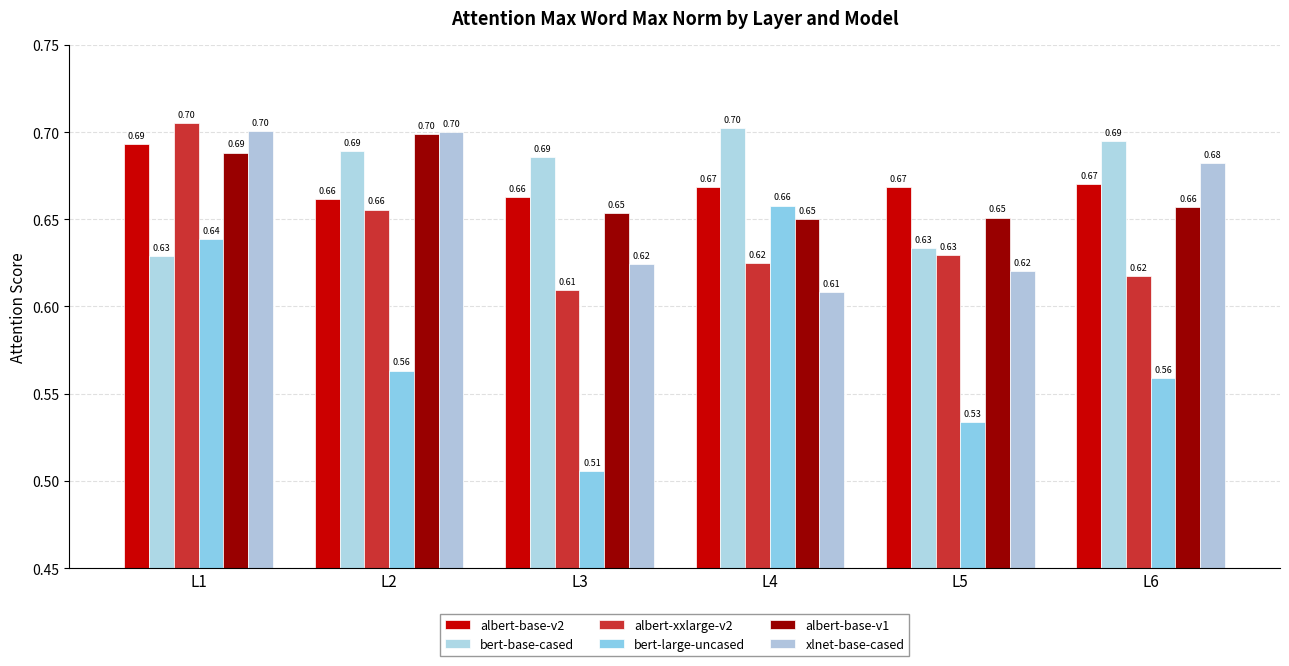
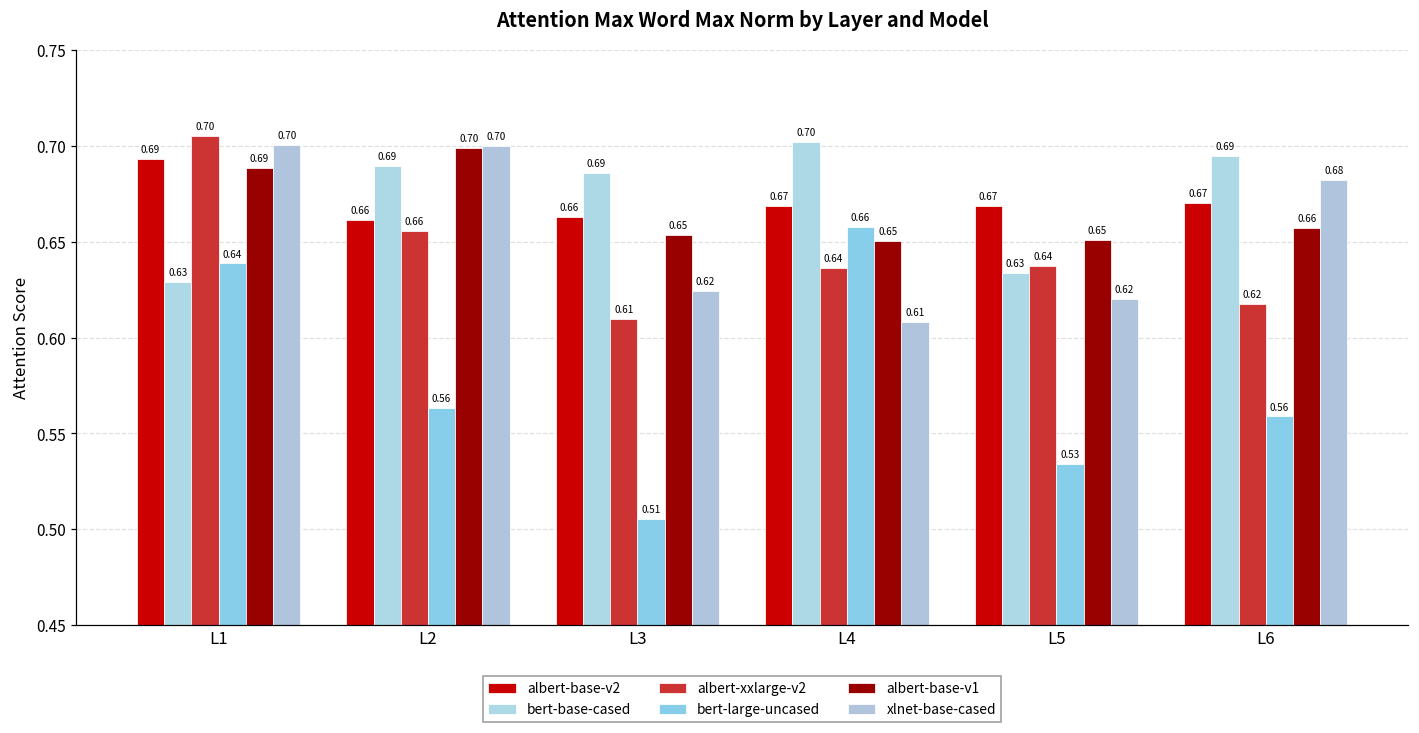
albert-xxlarge-v2, L4: 0.62 -> 0.64
albert-xxlarge-v2, L5: 0.63 -> 0.64
